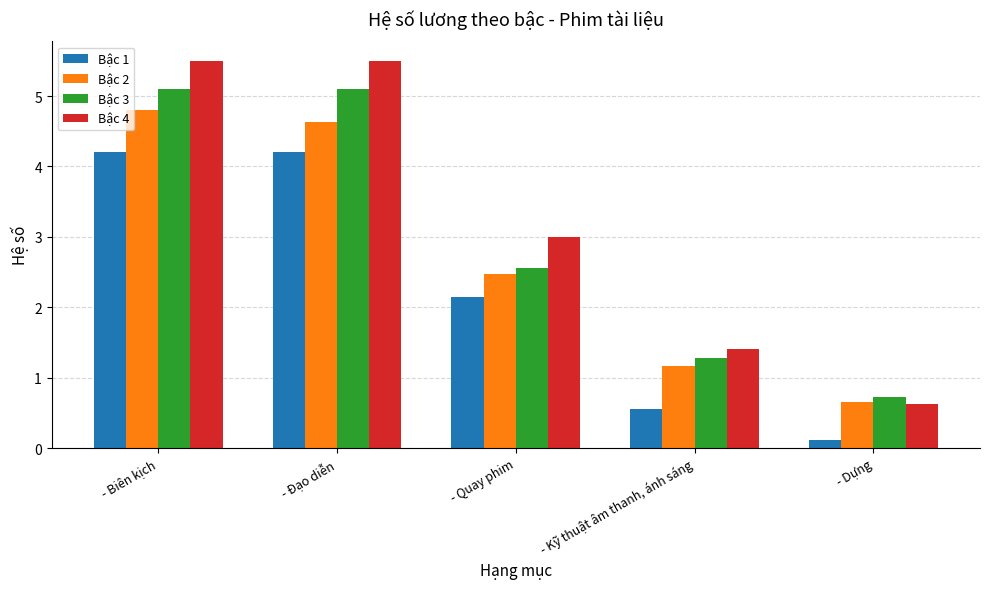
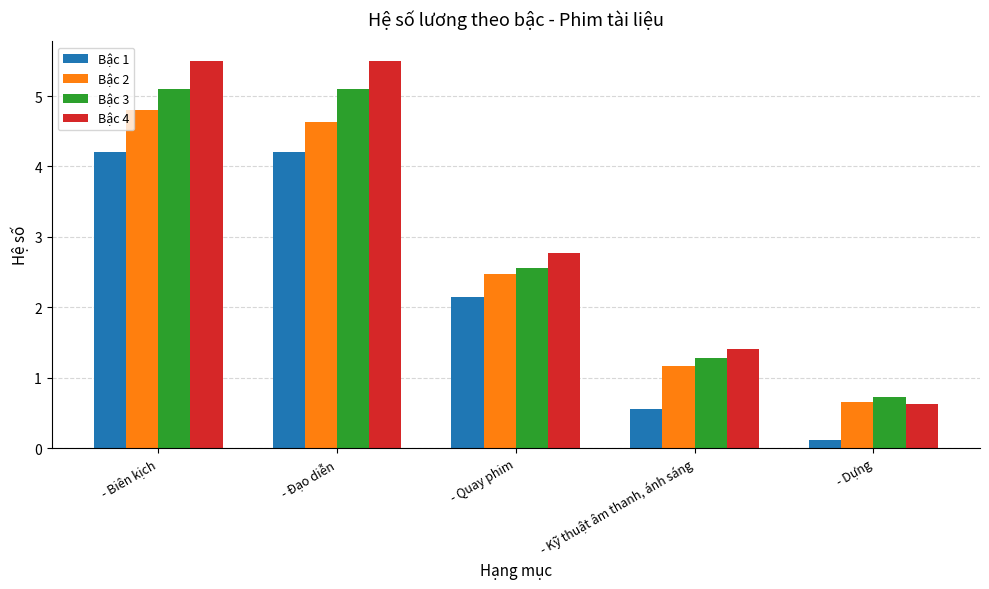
Bậc 4, - Quay phim: 3.0 -> 2.8
